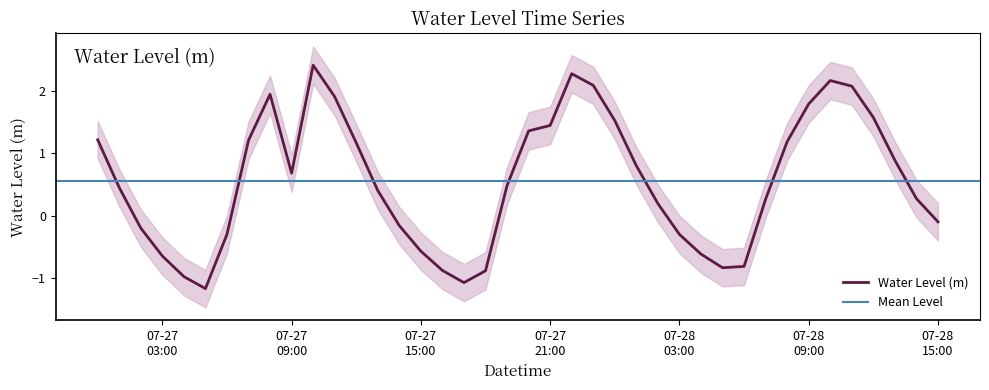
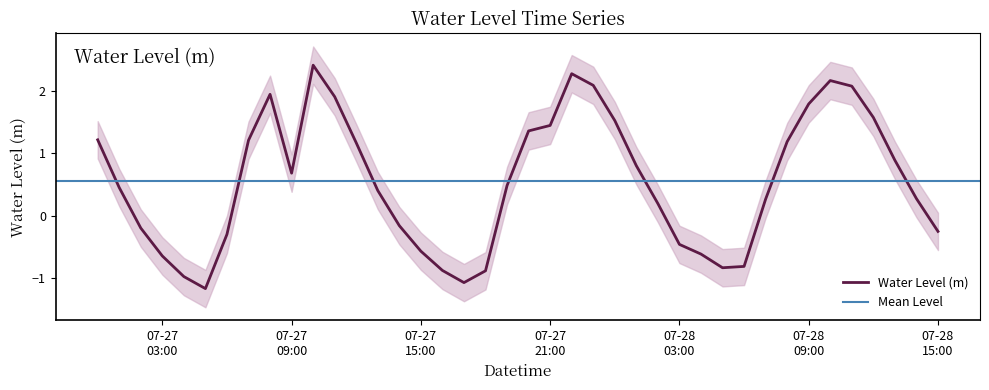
Water Level (m), 07-28 03:00: -0.3 -> -0.5
Water Level (m), 07-28 15:00: -0.1 -> -0.3
